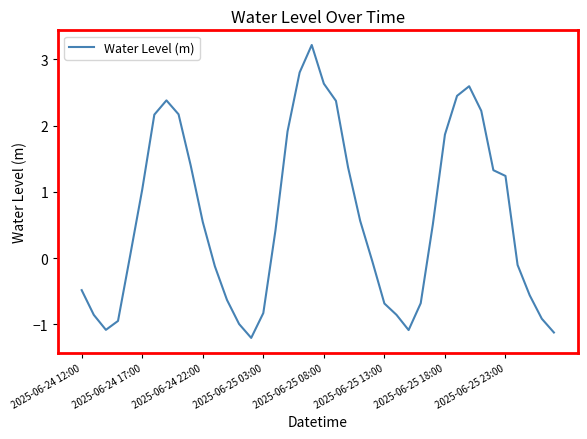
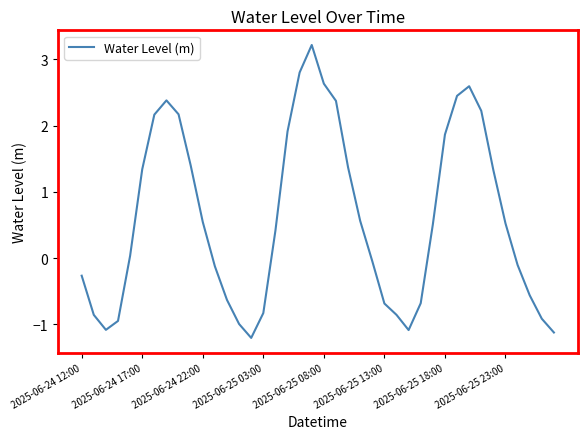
2025-06-24 12:00: -0.5 -> -0.3
2025-06-24 17:00: 1.0 -> 1.3
2025-06-25 23:00: 1.2 -> 0.5
